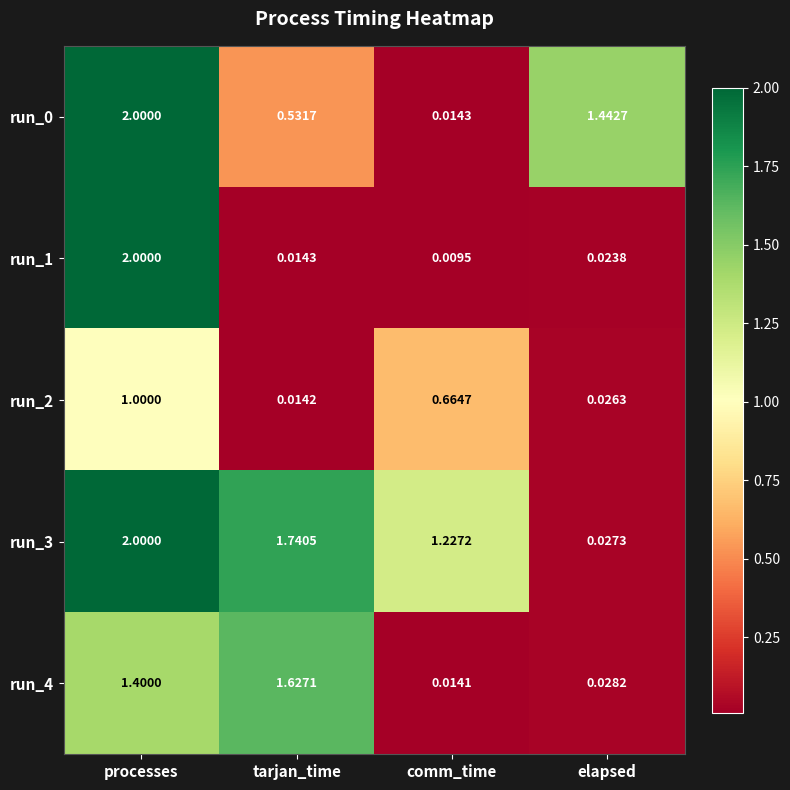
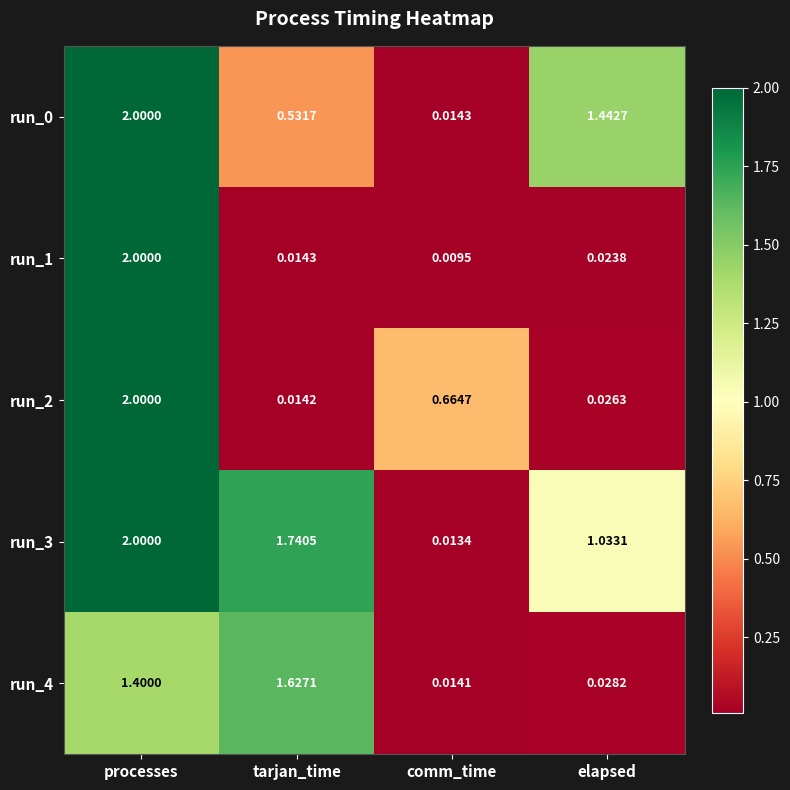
run_2, processes: 1.0000 -> 2.0000
run_3, comm_time: 1.2272 -> 0.0134
run_3, elapsed: 0.0273 -> 1.0331
